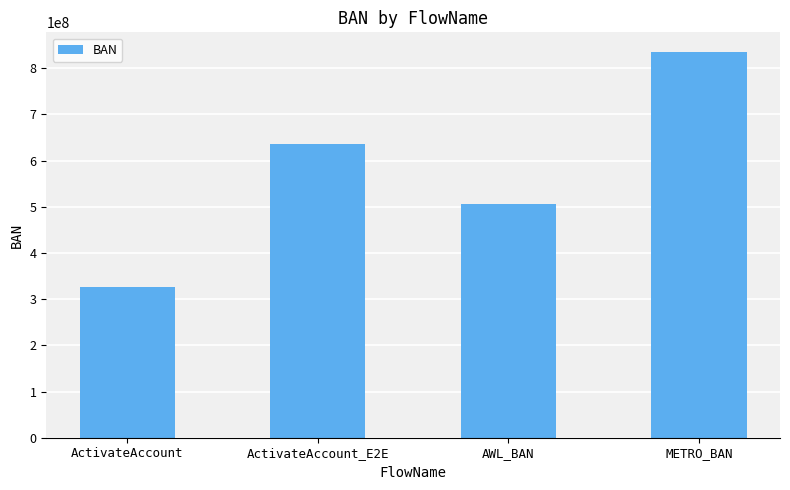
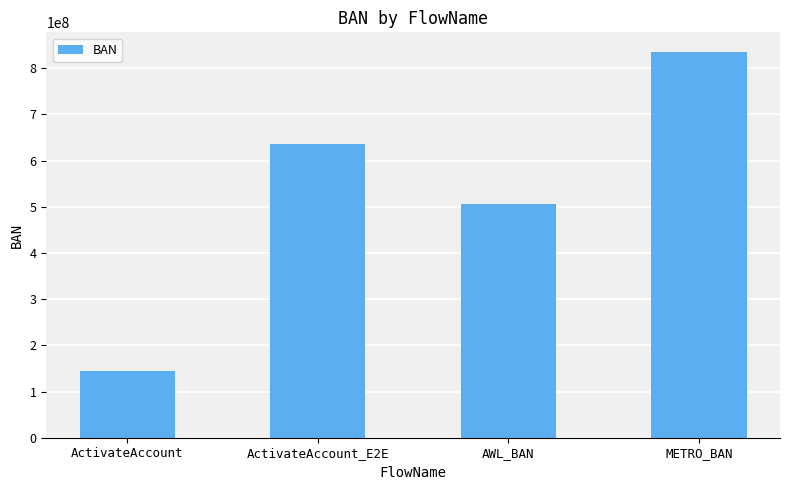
ActivateAccount: 330000000 -> 140000000
